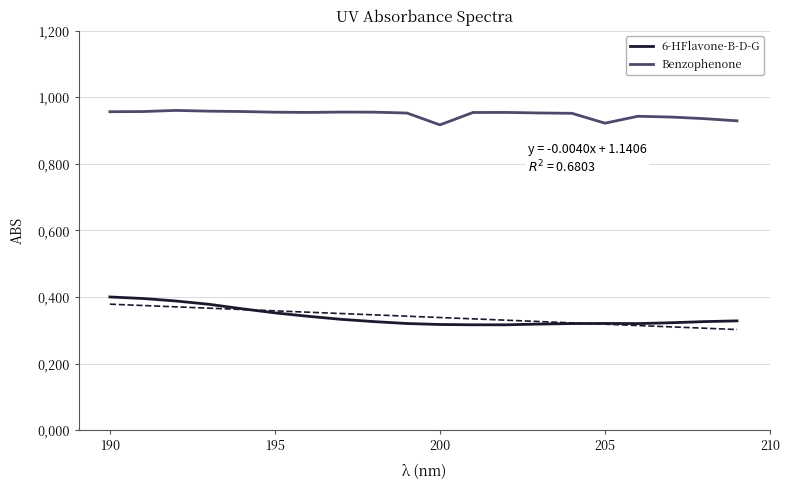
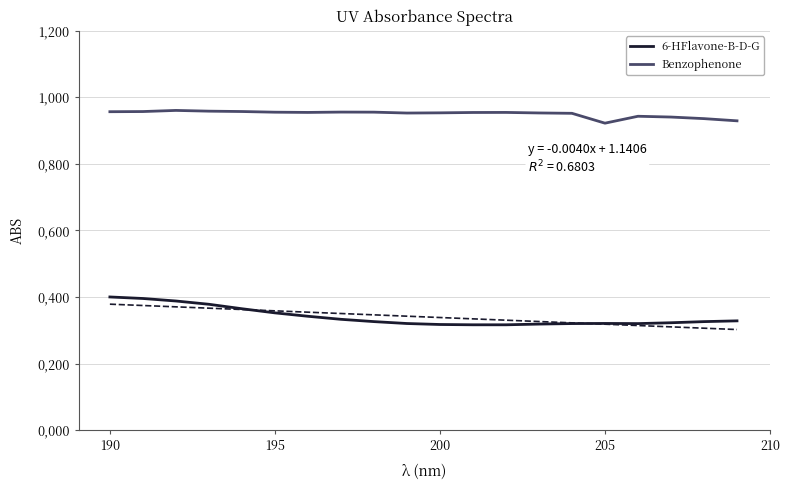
Benzophenone, 200: 920 -> 950
